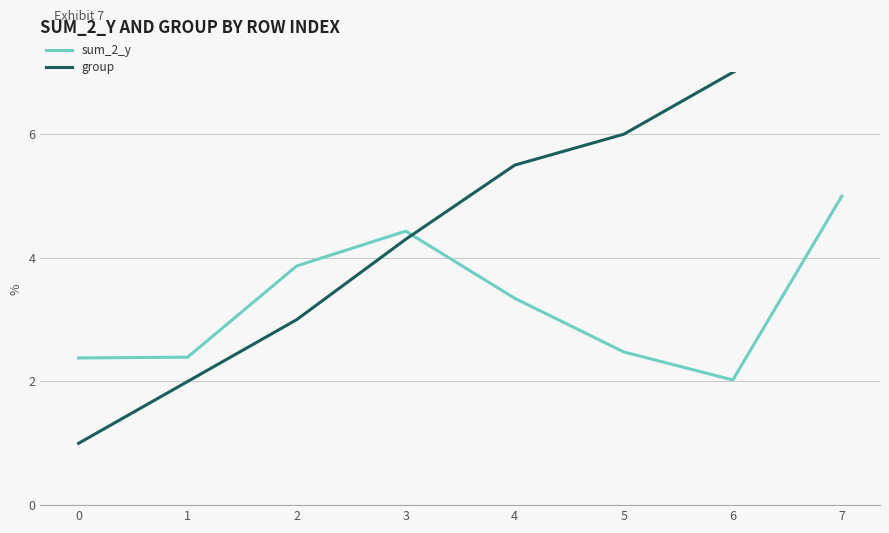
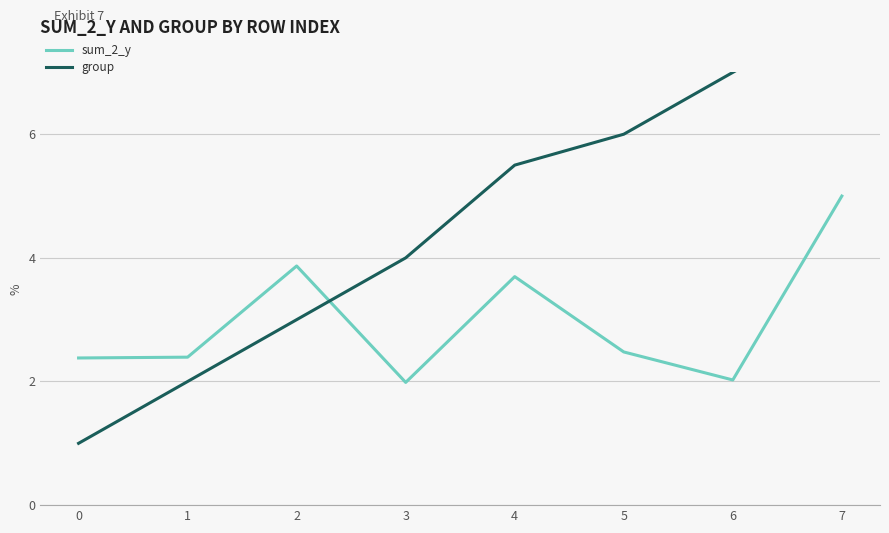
sum_2_y, 3: 4.4 -> 2.0
group, 3: 4.3 -> 4.0
sum_2_y, 4: 3.3 -> 3.7
